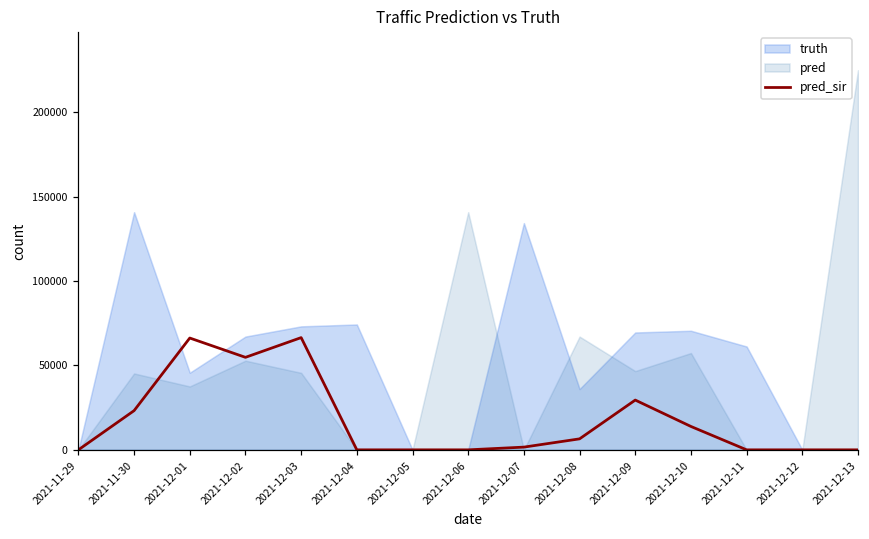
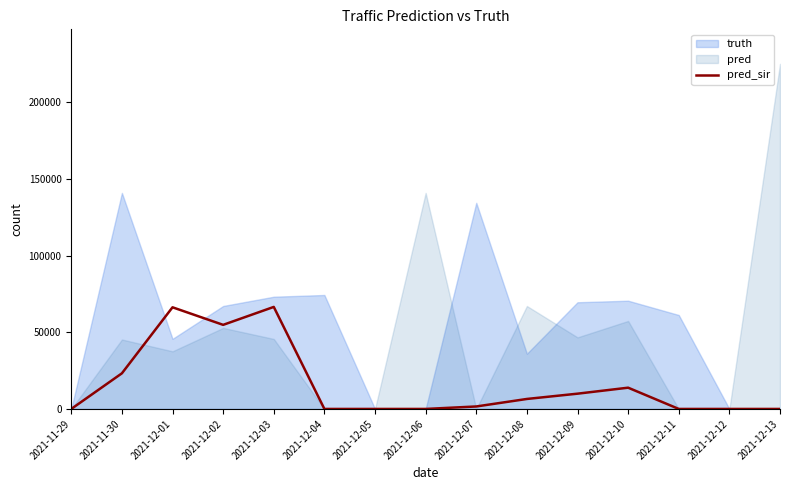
pred_sir, 2021-12-09: 29000 -> 10000
